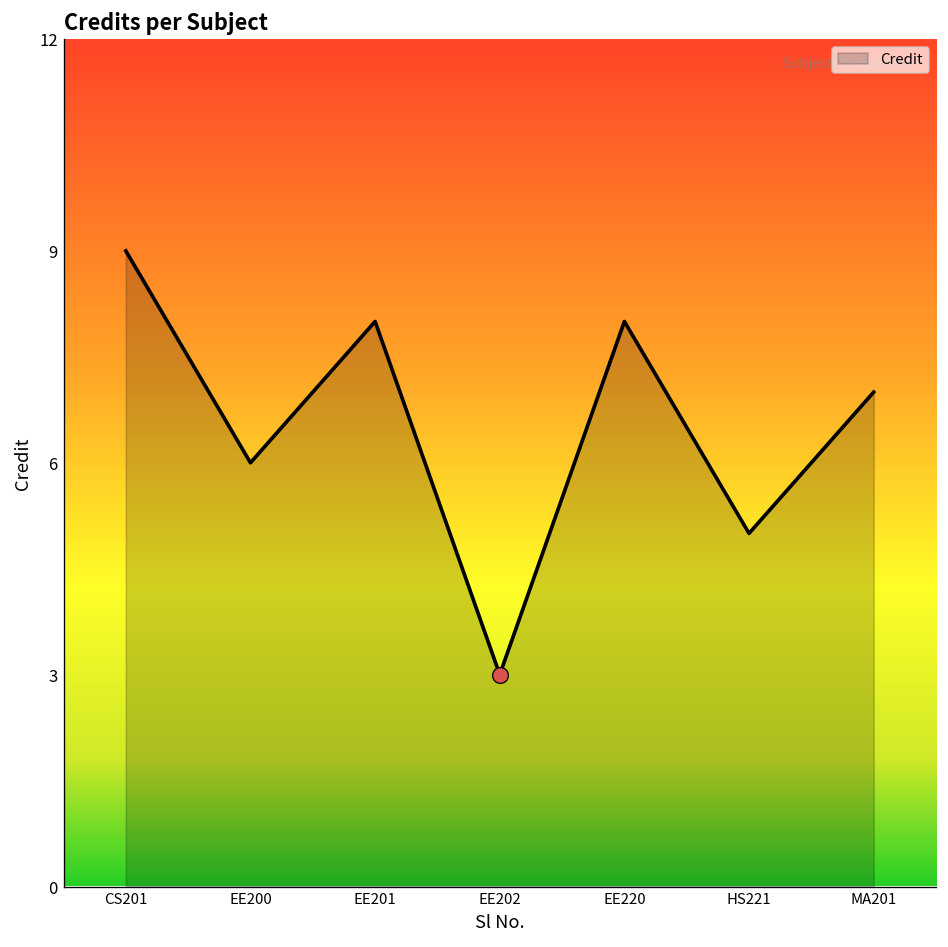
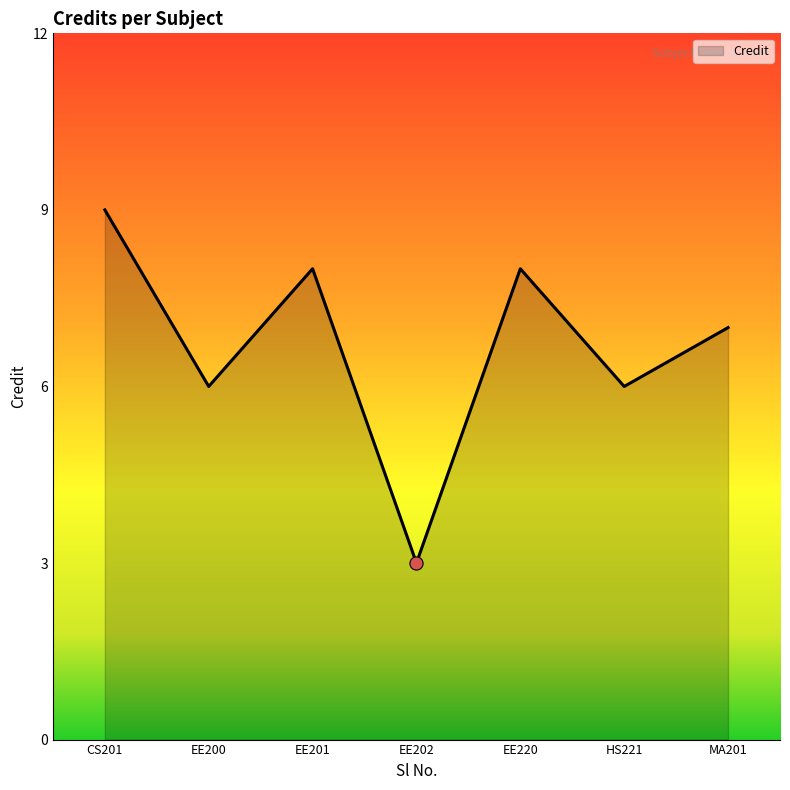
Credit, HS221: 5 -> 6
